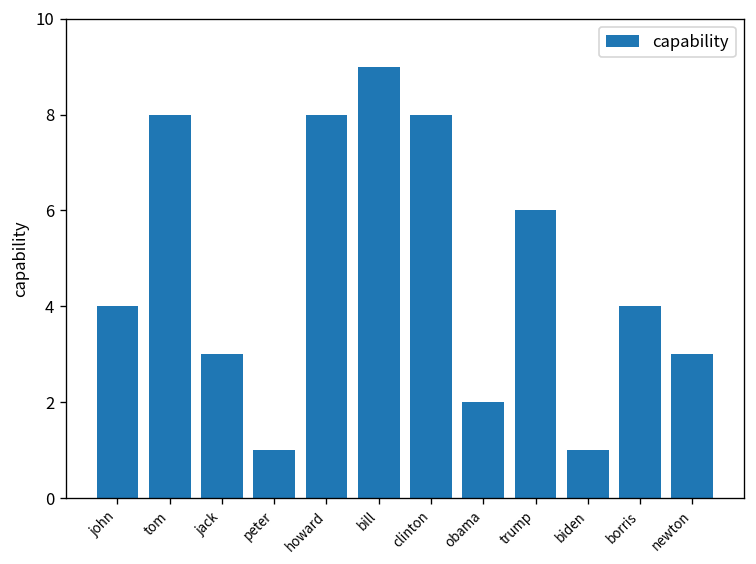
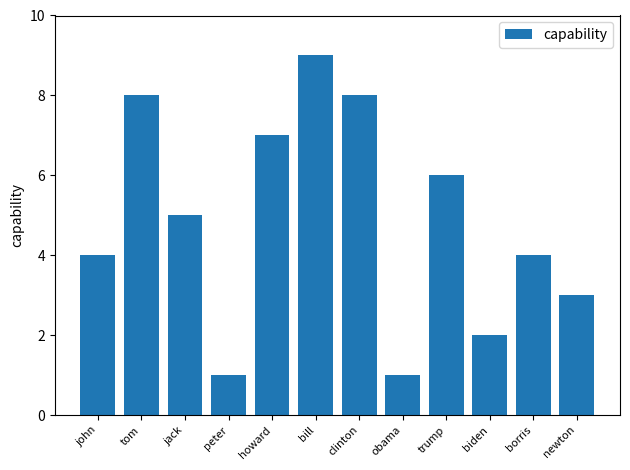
jack: 3 -> 5
howard: 8 -> 7
obama: 2 -> 1
biden: 1 -> 2
